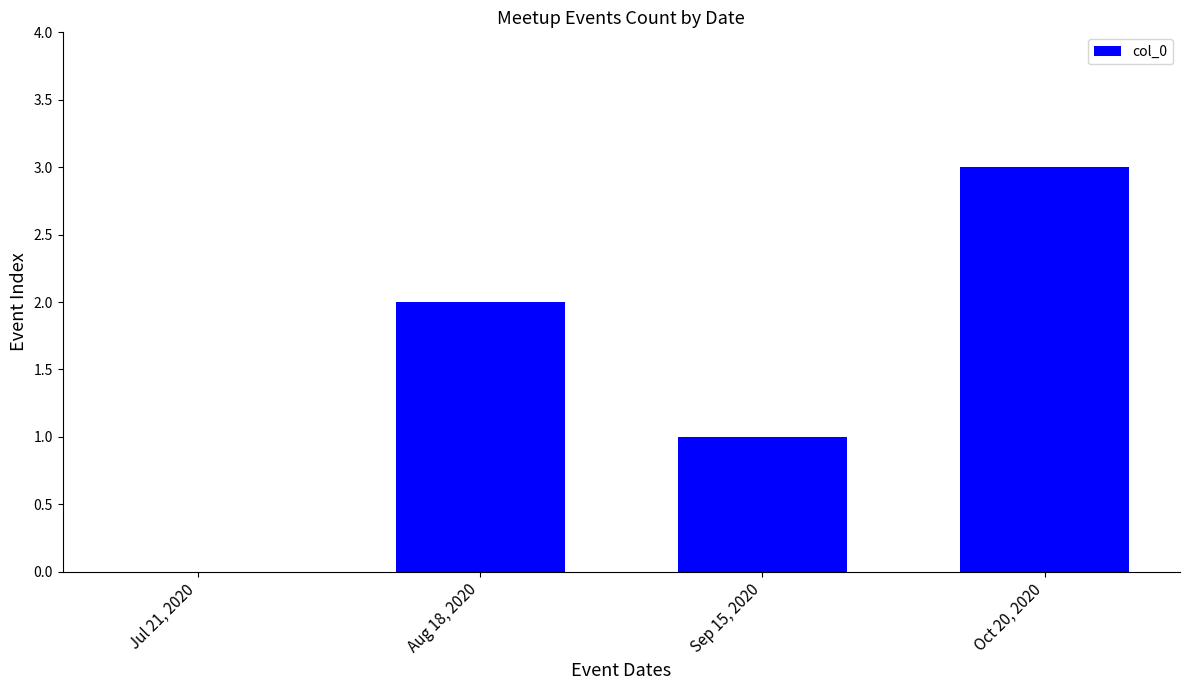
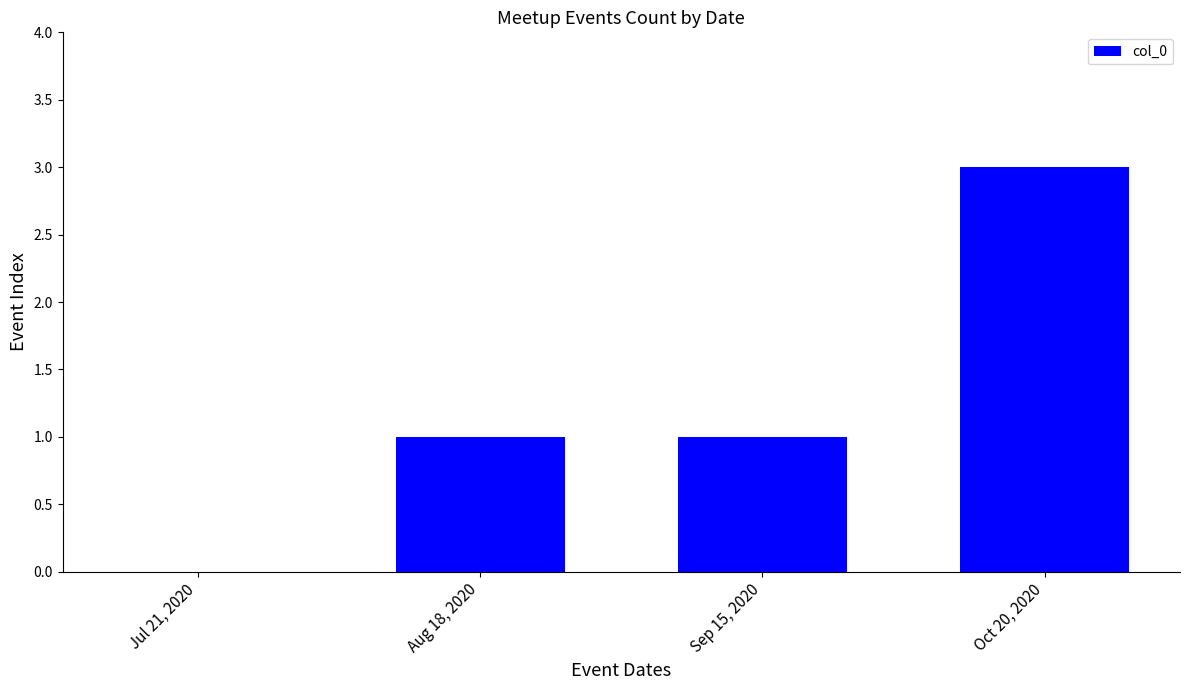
Aug 18, 2020: 2 -> 1
